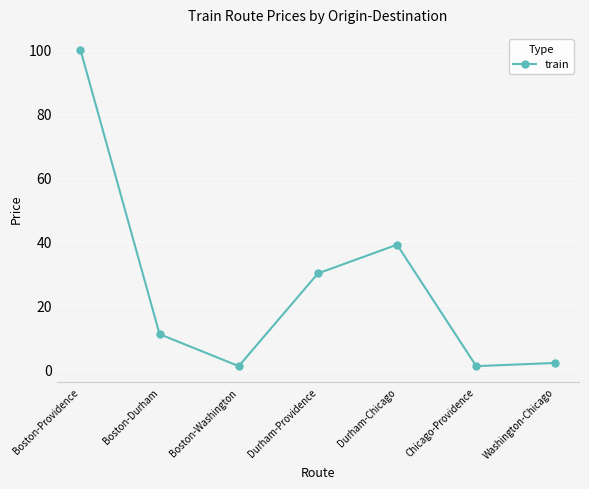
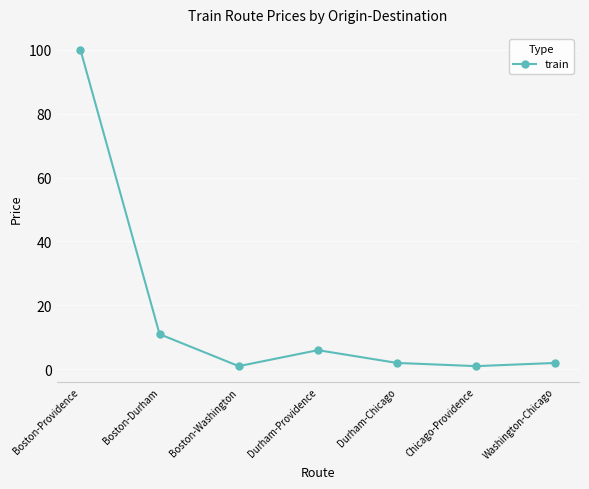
Durham-Providence: 30 -> 6
Durham-Chicago: 39 -> 2
